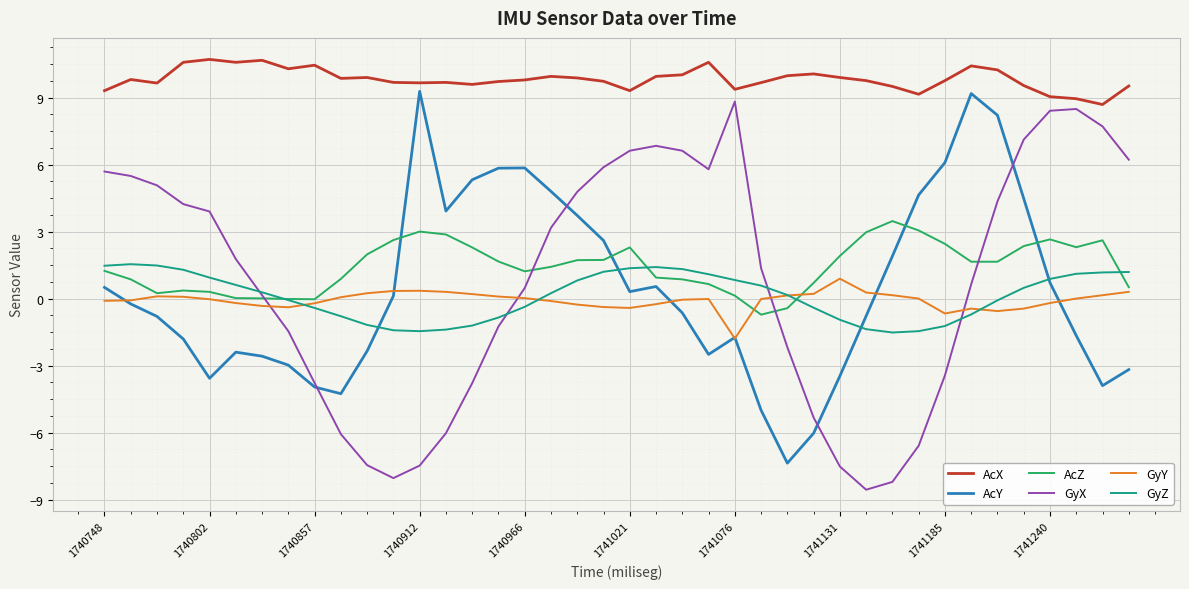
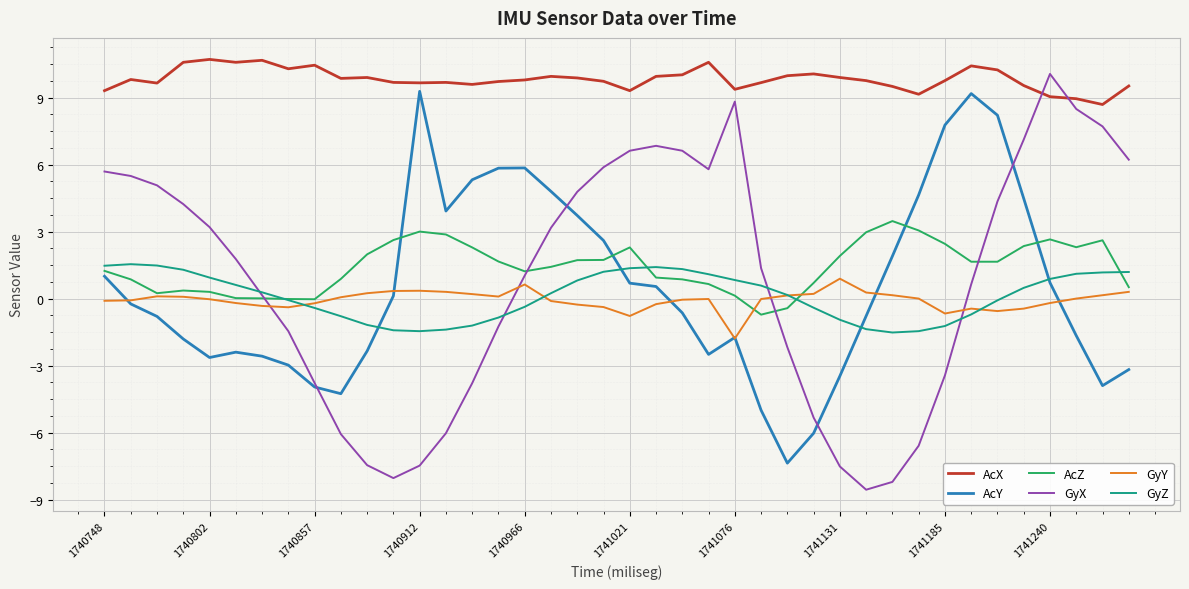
AcY, 1740748: 0.5 -> 1.0
AcY, 1740802: -3.6 -> -2.6
GyX, 1740802: 3.9 -> 3.2
GyX, 1740966: 0.5 -> 1.0
GyY, 1740966: 0.0 -> 0.6
AcY, 1741021: 0.3 -> 0.7
GyY, 1741021: -0.4 -> -0.8
AcY, 1741185: 6.1 -> 7.8
GyX, 1741240: 8.4 -> 10.1
